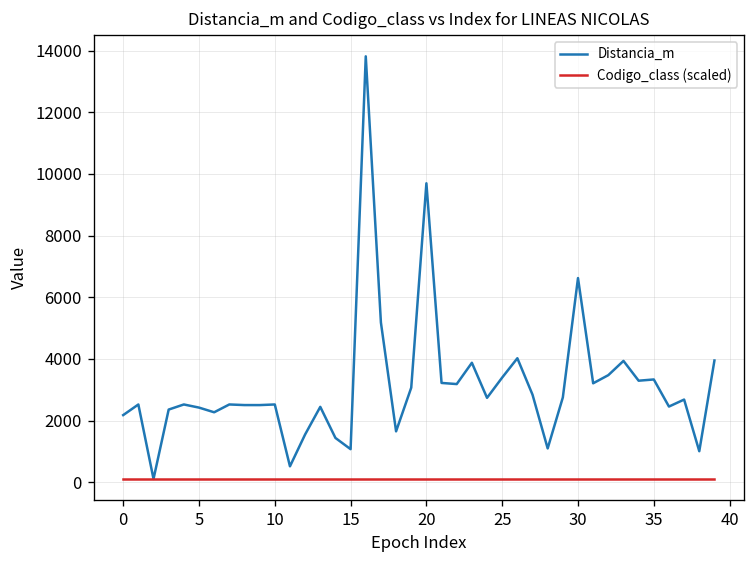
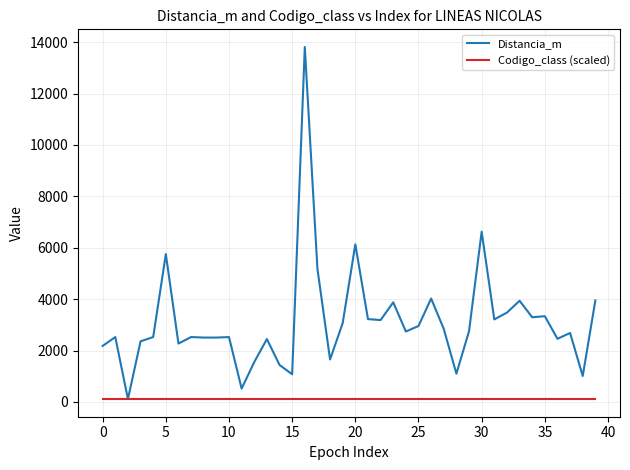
Distancia_m, 5: 2400 -> 5800
Distancia_m, 20: 9700 -> 6100
Distancia_m, 25: 3400 -> 3000
